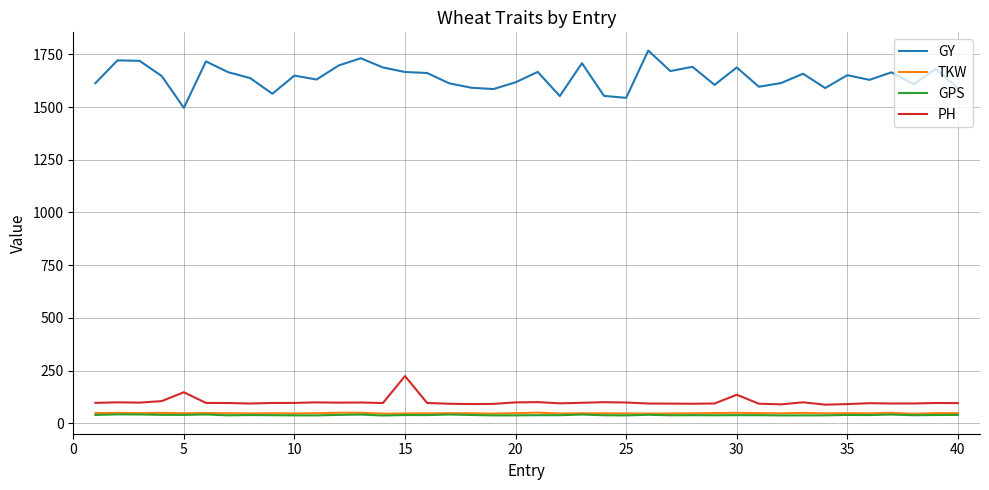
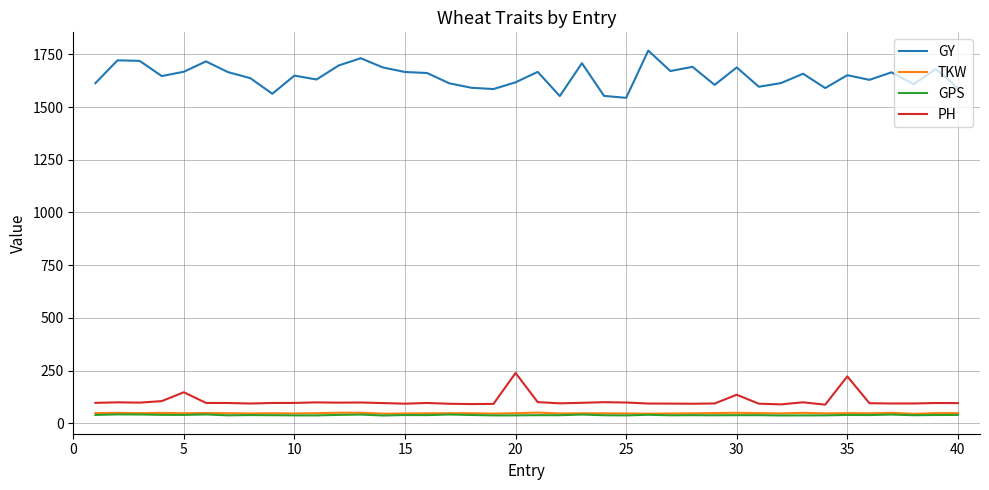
GY, 5: 1500 -> 1670
PH, 15: 220 -> 90
PH, 20: 100 -> 240
PH, 35: 90 -> 220
